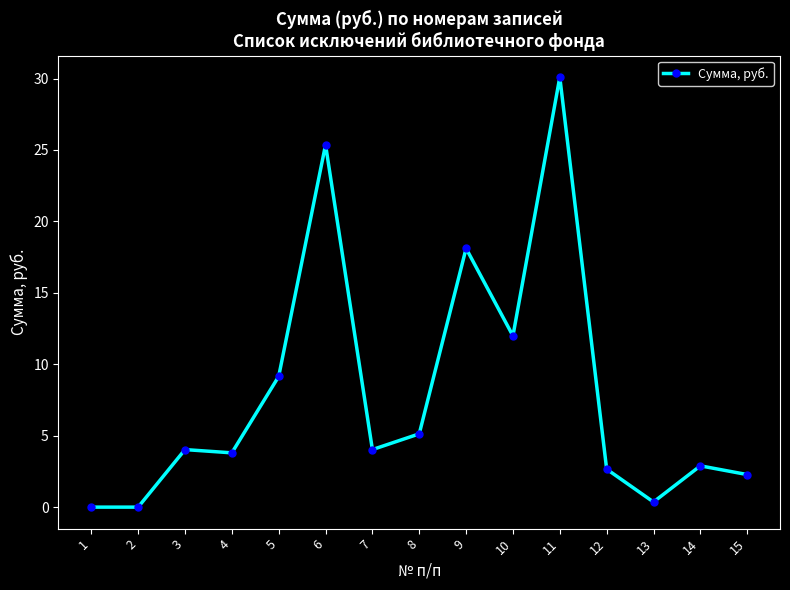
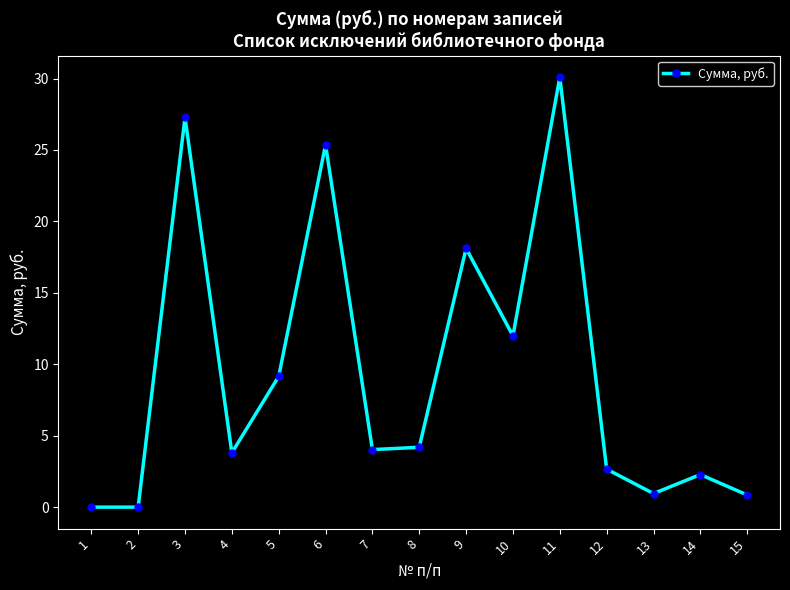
3: 4.0 -> 27.3
8: 5.1 -> 4.2
13: 0.4 -> 1.0
14: 2.9 -> 2.3
15: 2.3 -> 0.9
